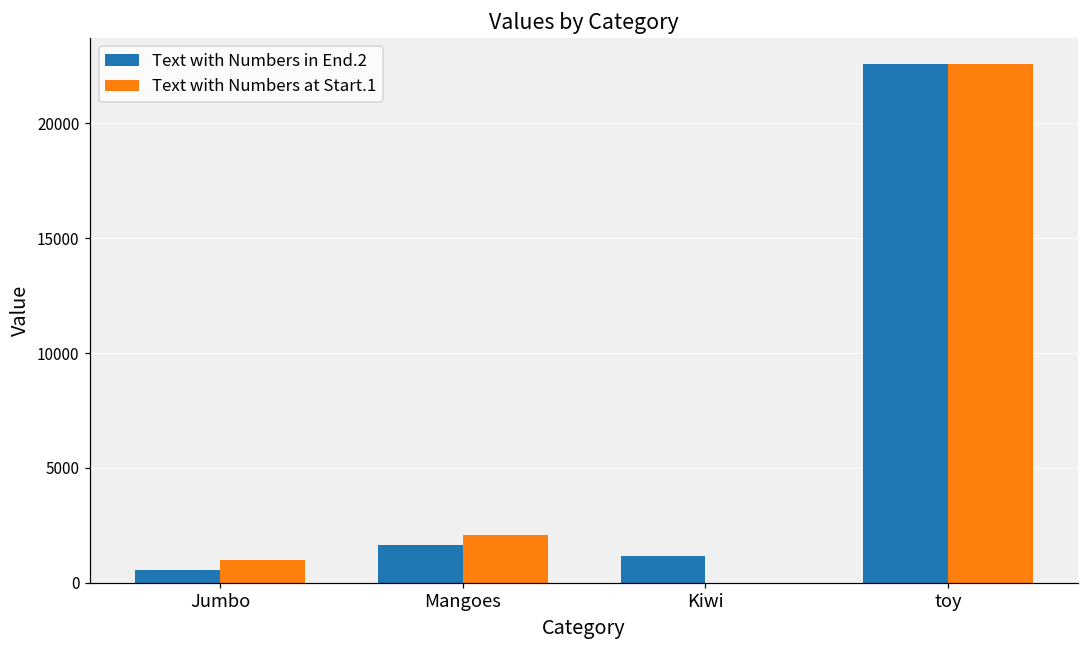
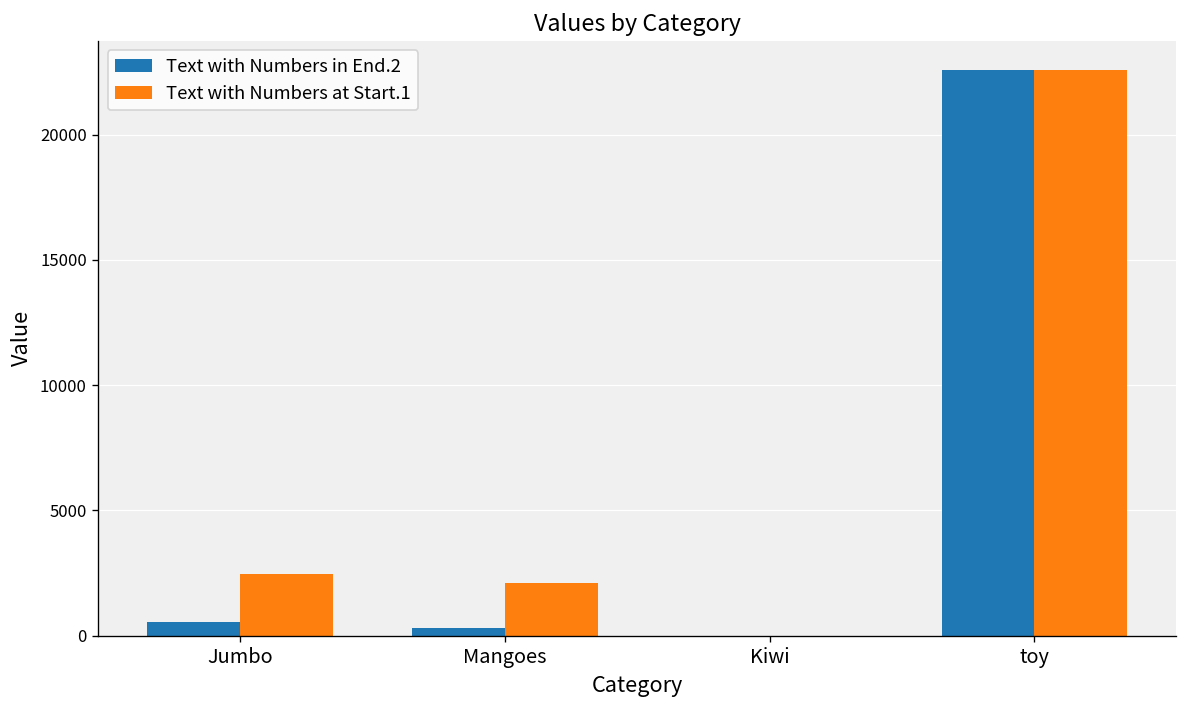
Text with Numbers at Start.1, Jumbo: 1000 -> 2500
Text with Numbers in End.2, Mangoes: 1700 -> 300
Text with Numbers in End.2, Kiwi: 1200 -> 0
